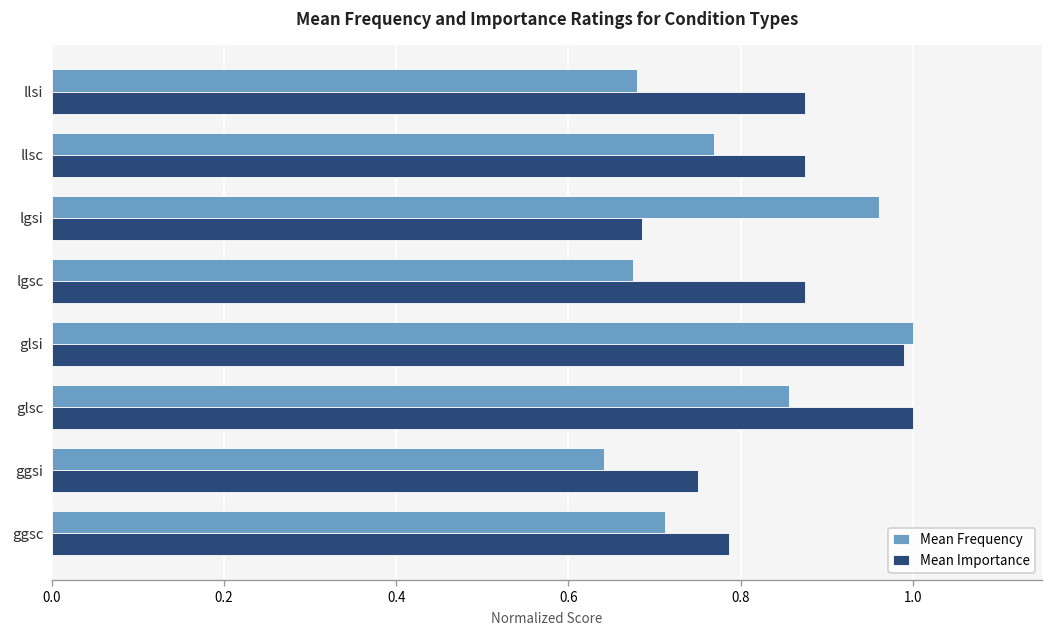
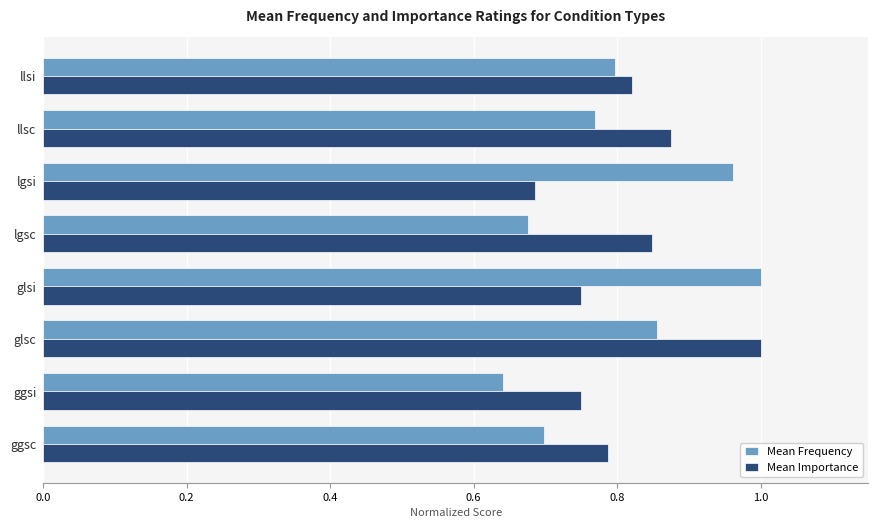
Mean Frequency, llsi: 0.68 -> 0.80
Mean Importance, llsi: 0.88 -> 0.82
Mean Importance, lgsc: 0.88 -> 0.85
Mean Importance, glsi: 0.99 -> 0.75
Mean Frequency, ggsc: 0.71 -> 0.70
